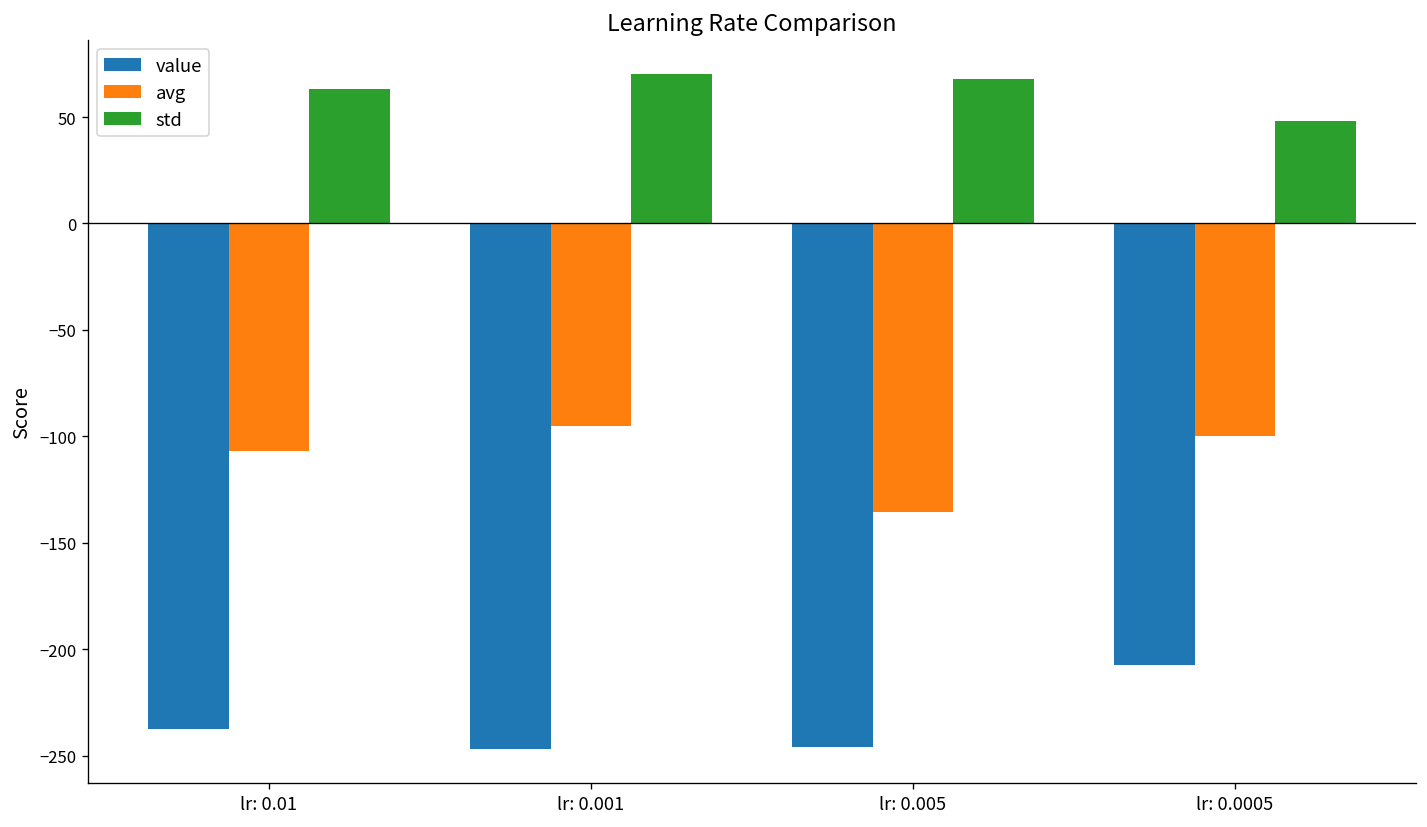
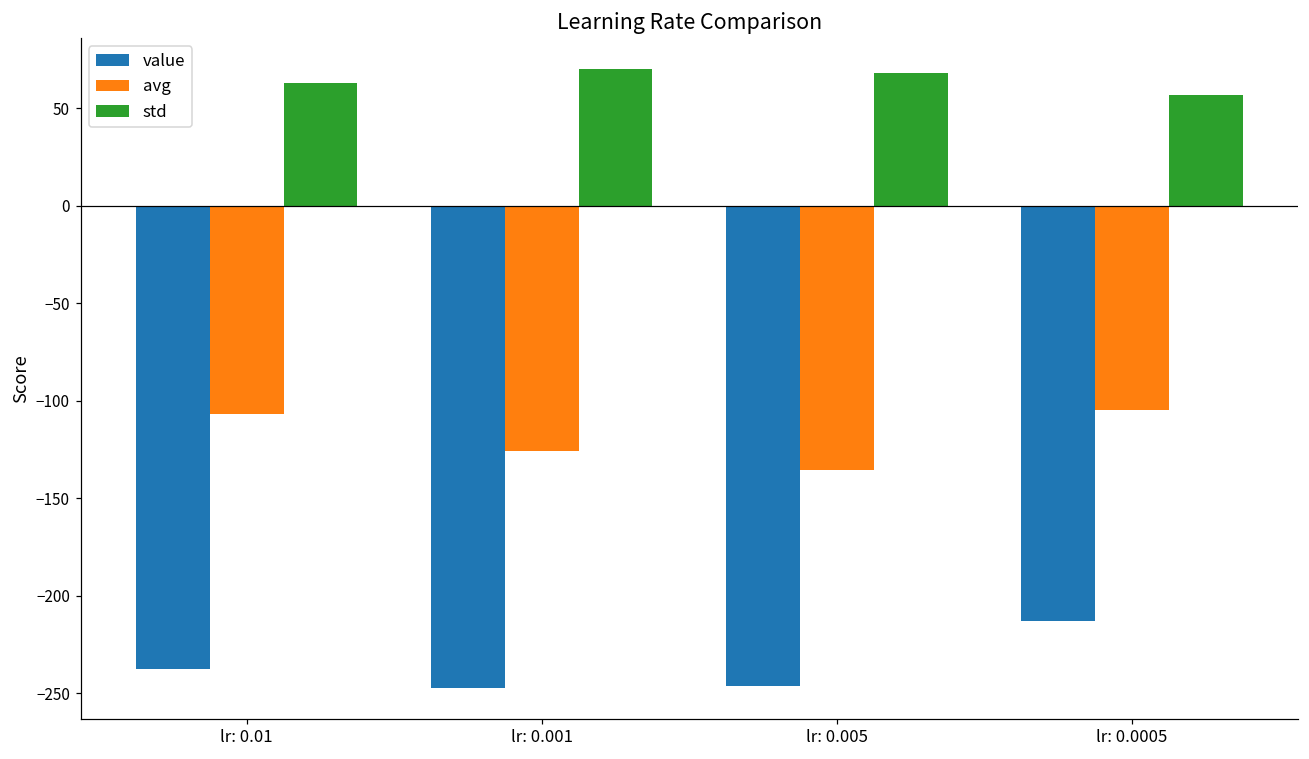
avg, lr: 0.001: -95 -> -126
value, lr: 0.0005: -207 -> -213
avg, lr: 0.0005: -100 -> -105
std, lr: 0.0005: 48 -> 56
